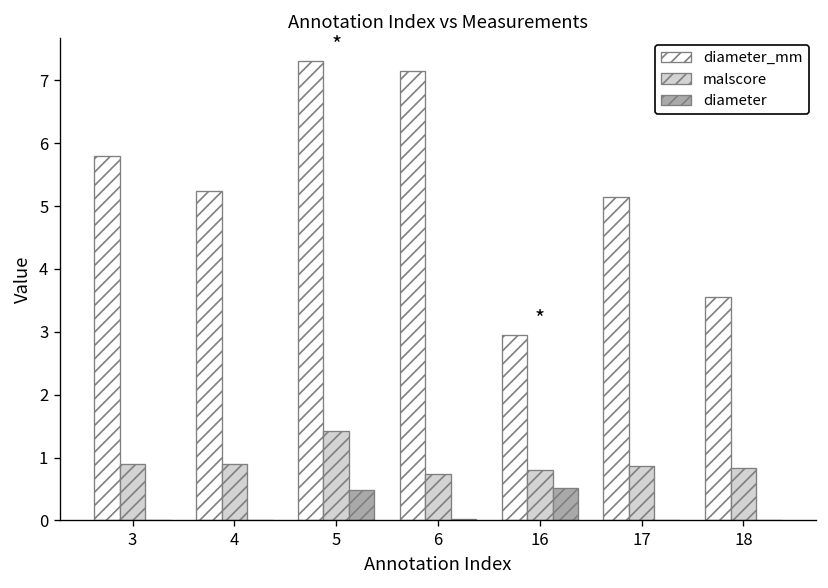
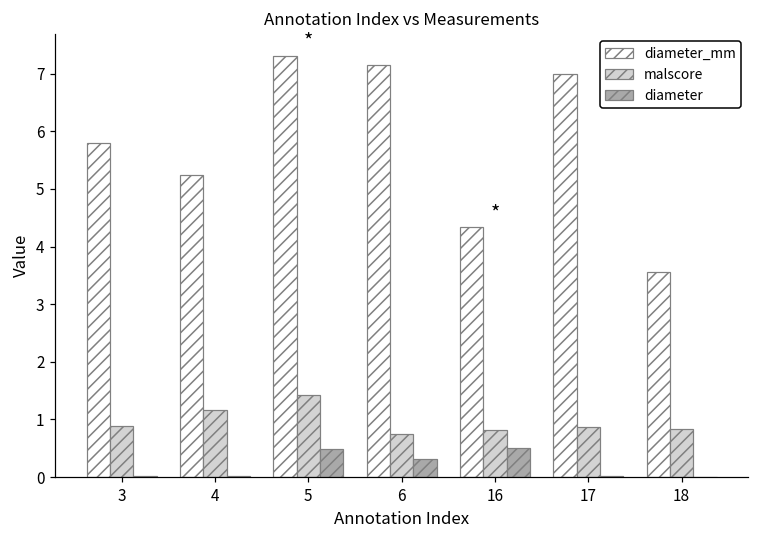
malscore, 4: 0.9 -> 1.2
diameter, 6: 0.0 -> 0.3
diameter_mm, 16: 3.0 -> 4.3
diameter_mm, 17: 5.1 -> 7.0
